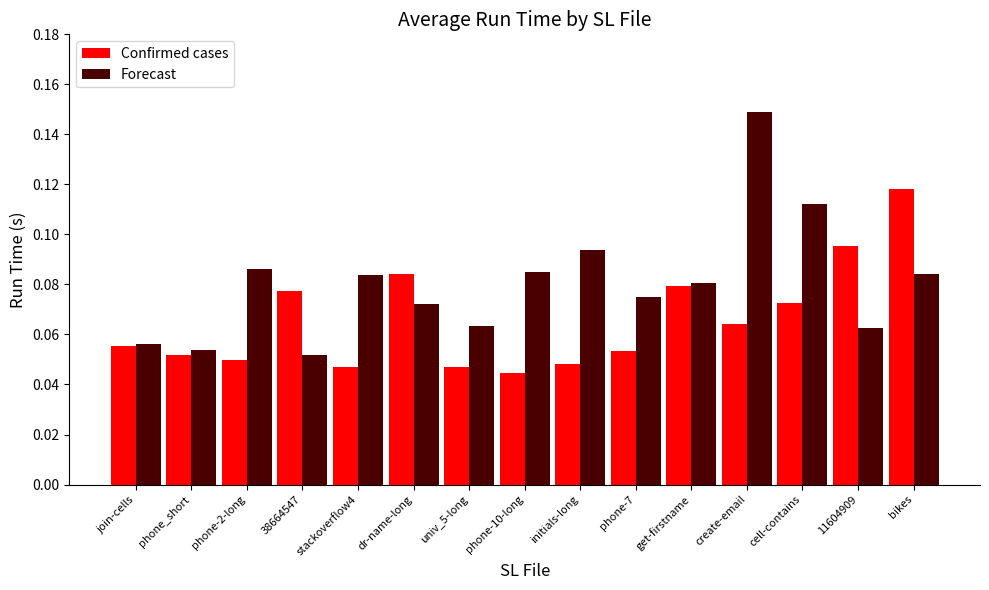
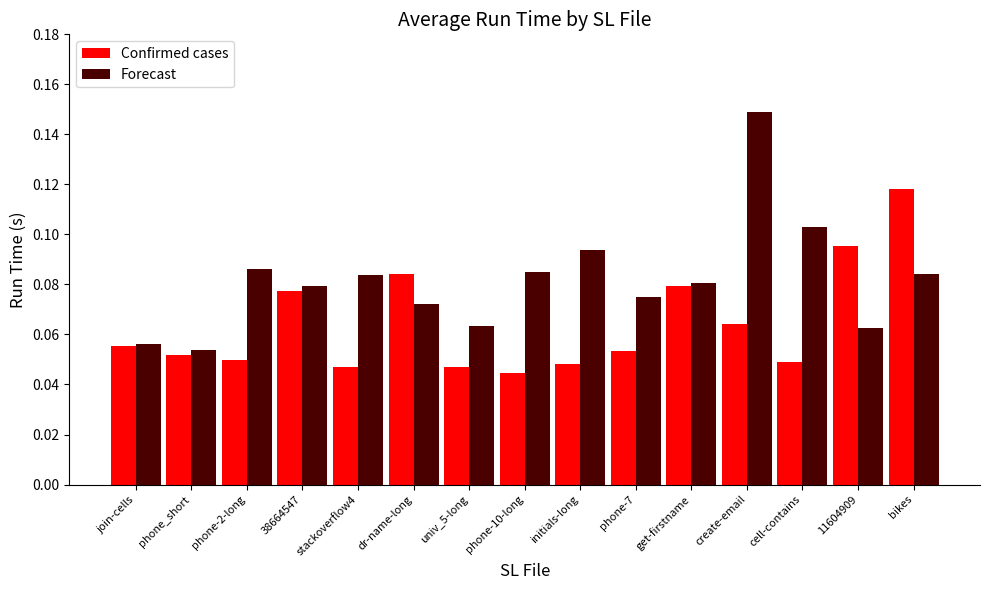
Forecast, 38664547: 0.052 -> 0.080
Confirmed cases, cell-contains: 0.073 -> 0.049
Forecast, cell-contains: 0.112 -> 0.103
